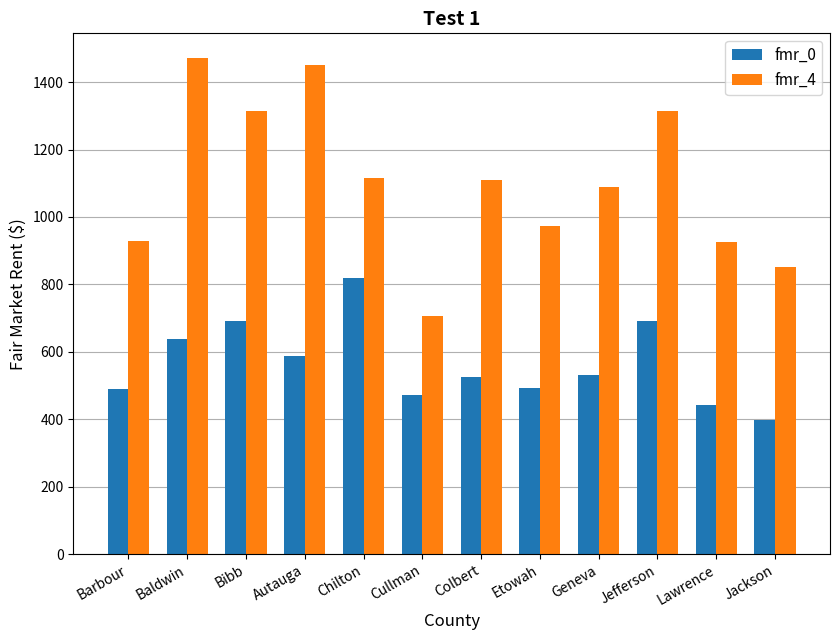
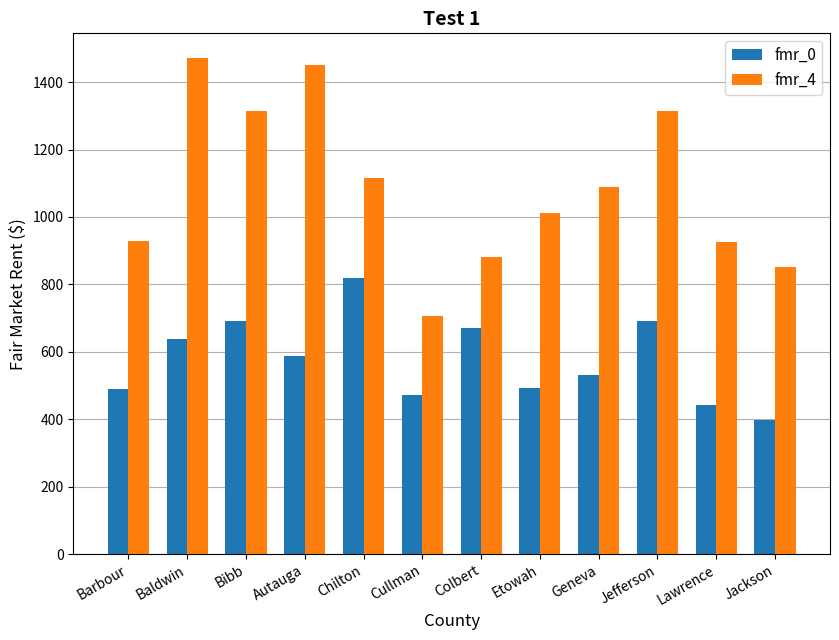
fmr_0, Colbert: 530 -> 670
fmr_4, Colbert: 1110 -> 880
fmr_4, Etowah: 970 -> 1010
